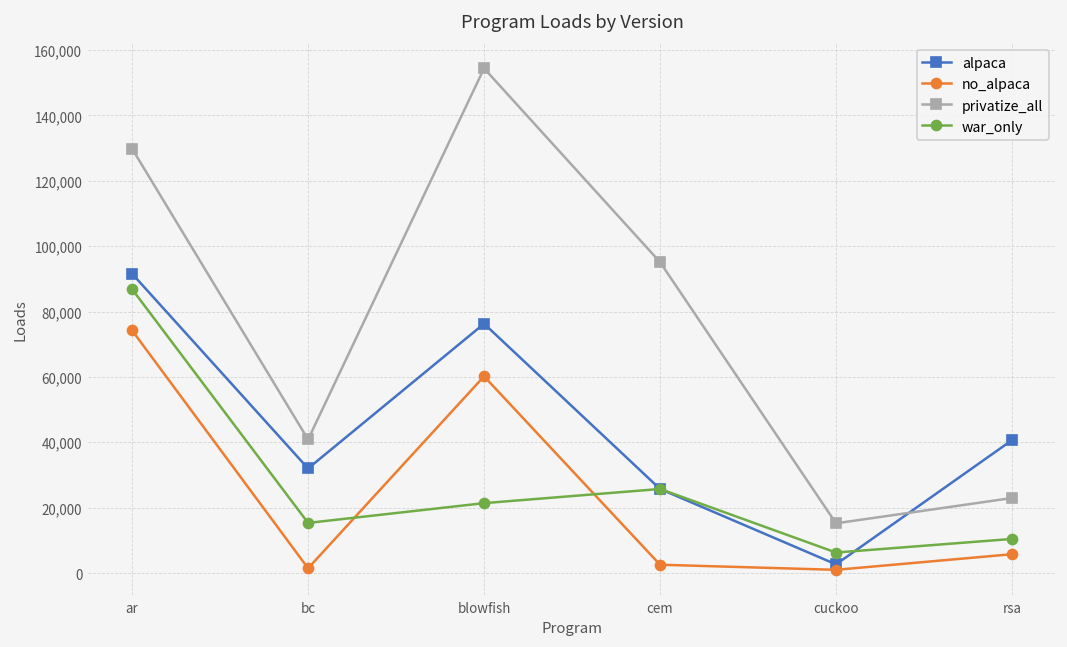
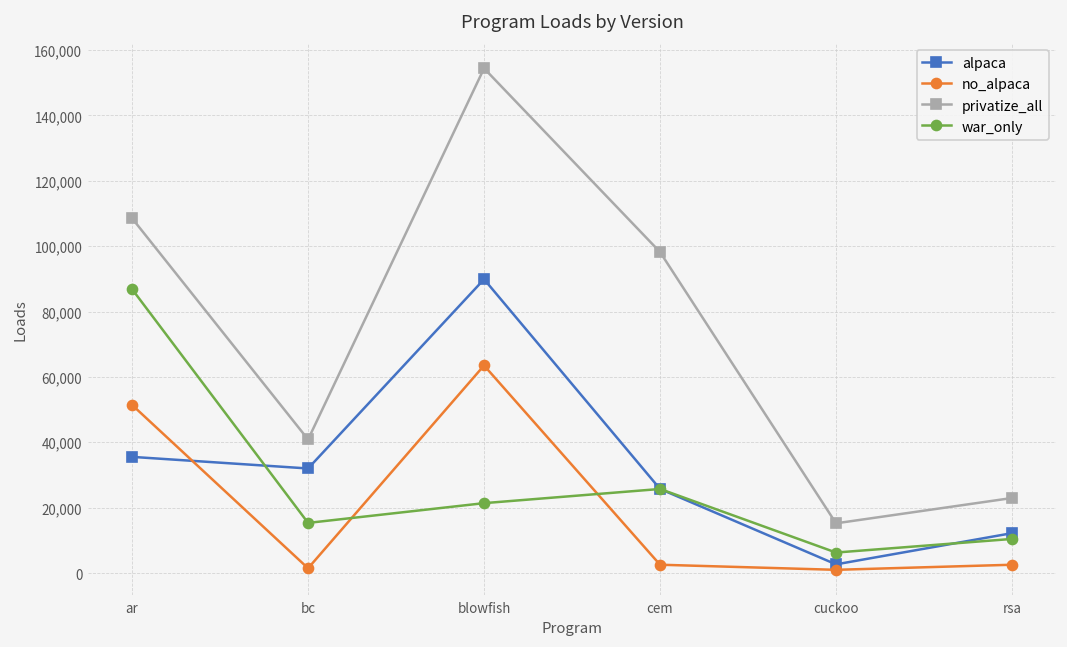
alpaca, ar: 92,000 -> 36,000
no_alpaca, ar: 74,000 -> 51,000
privatize_all, ar: 130,000 -> 109,000
alpaca, blowfish: 76,000 -> 90,000
no_alpaca, blowfish: 60,000 -> 63,000
privatize_all, cem: 95,000 -> 98,000
alpaca, rsa: 41,000 -> 12,000
no_alpaca, rsa: 6,000 -> 3,000
